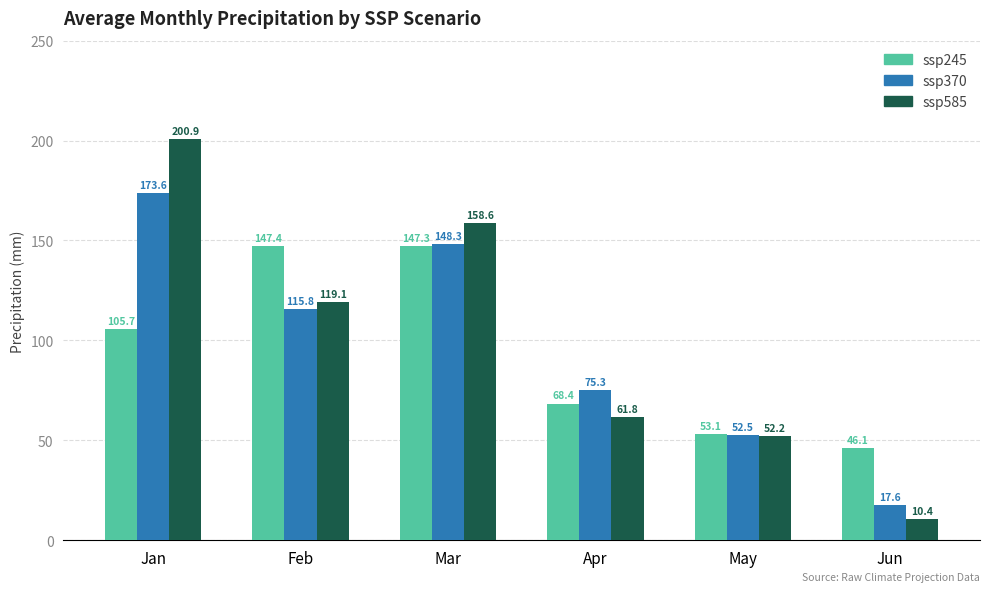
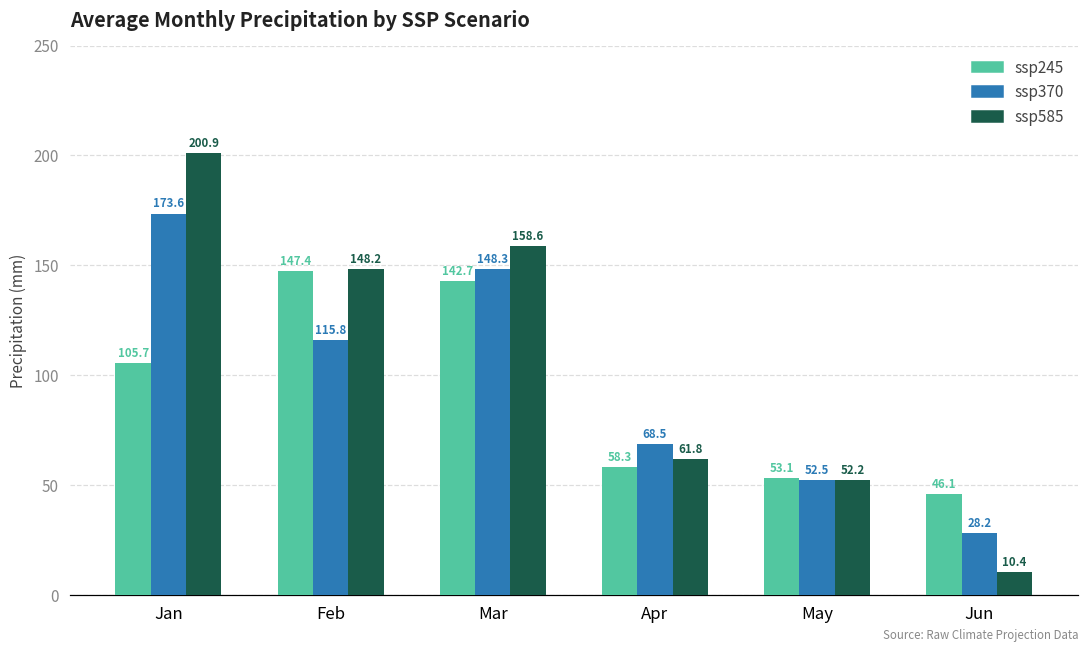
ssp585, Feb: 119.1 -> 148.2
ssp245, Mar: 147.3 -> 142.7
ssp245, Apr: 68.4 -> 58.3
ssp370, Apr: 75.3 -> 68.5
ssp370, Jun: 17.6 -> 28.2
